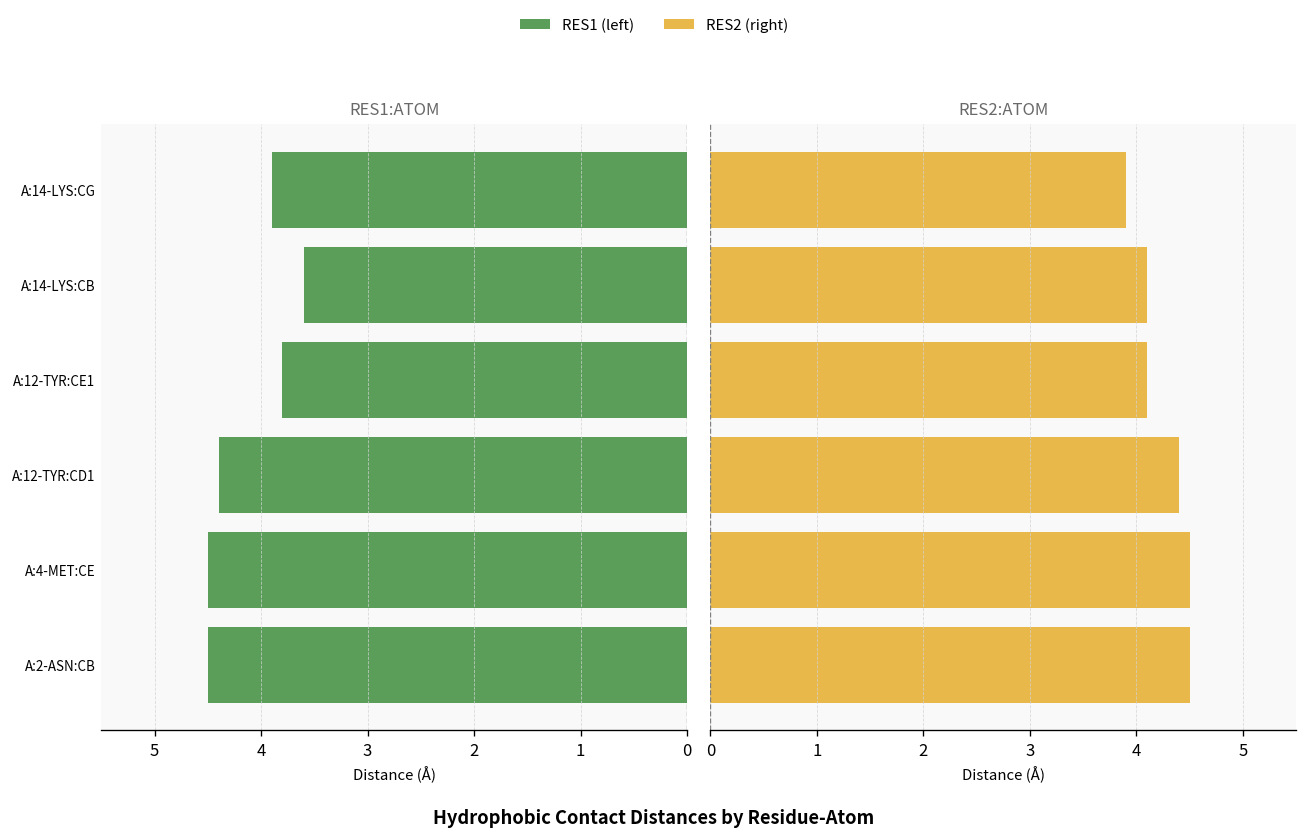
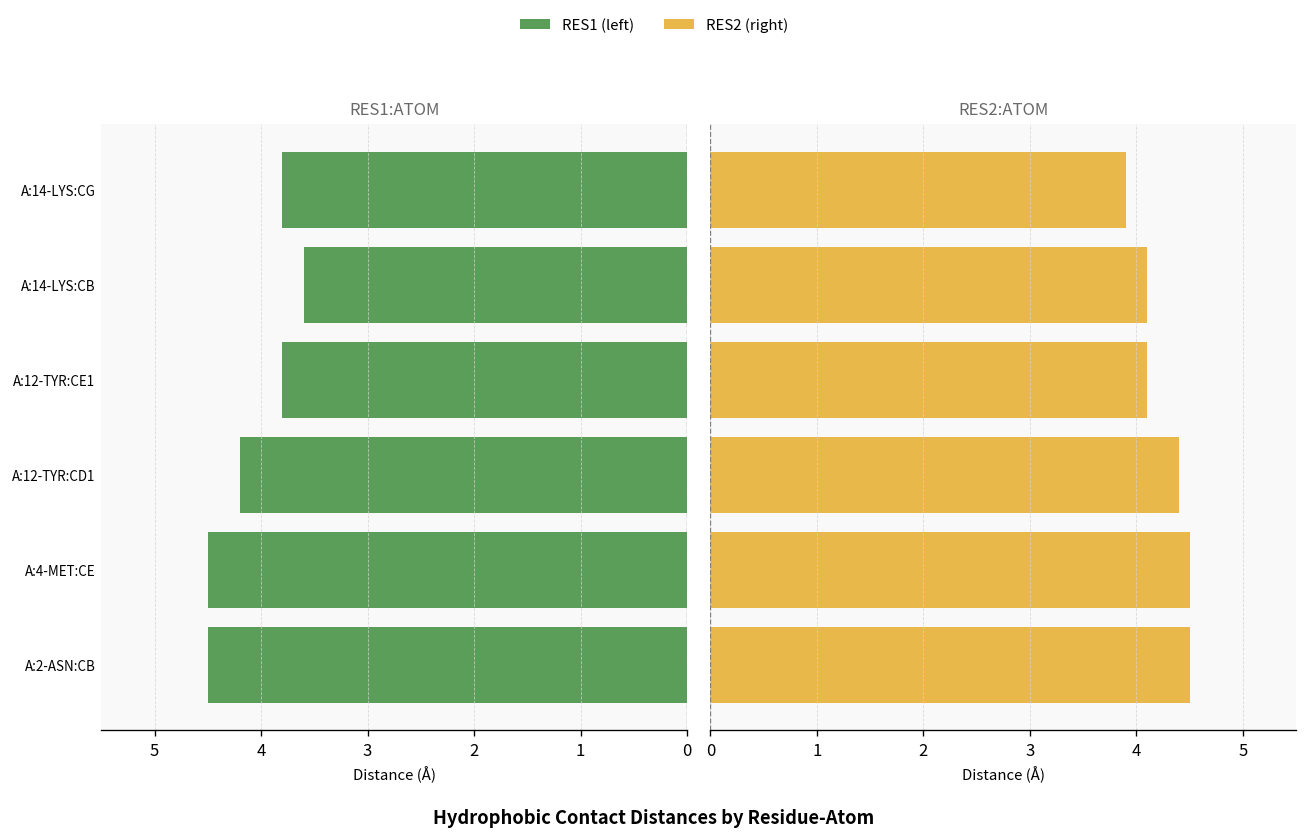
RES1:ATOM, A:14-LYS:CG: 3.9 -> 3.8
RES1:ATOM, A:12-TYR:CD1: 4.4 -> 4.2
